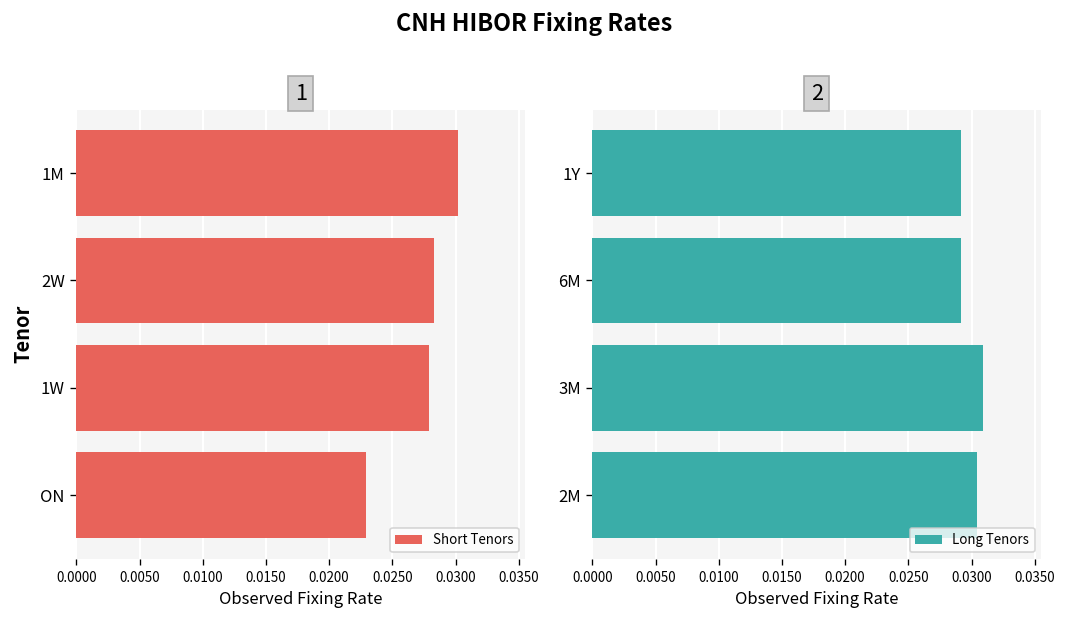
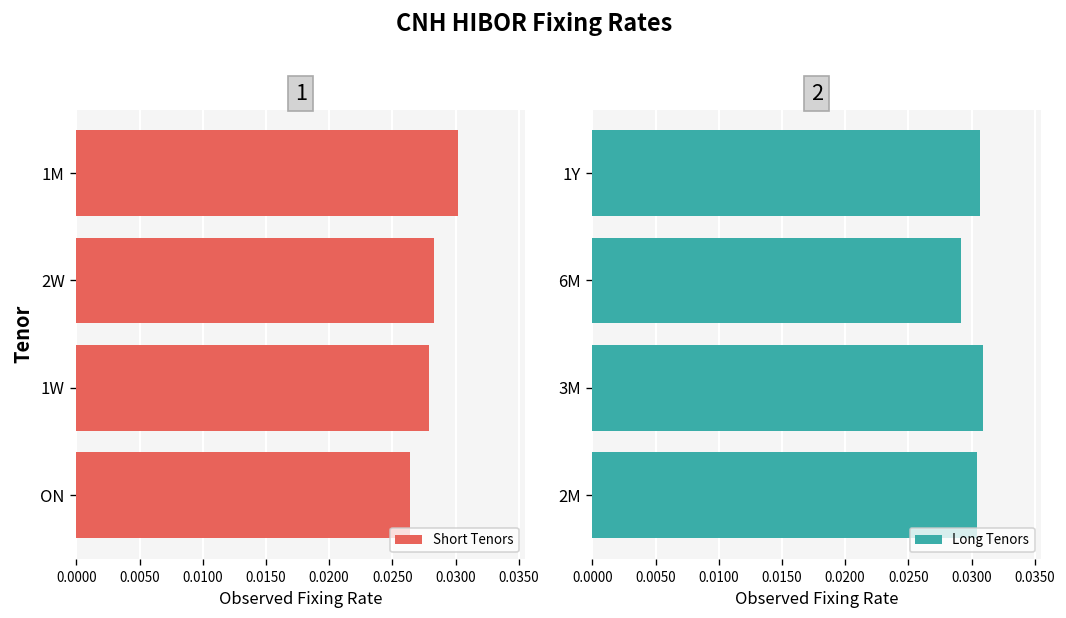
1, ON: 0.0229 -> 0.0264
2, 1Y: 0.0291 -> 0.0307
